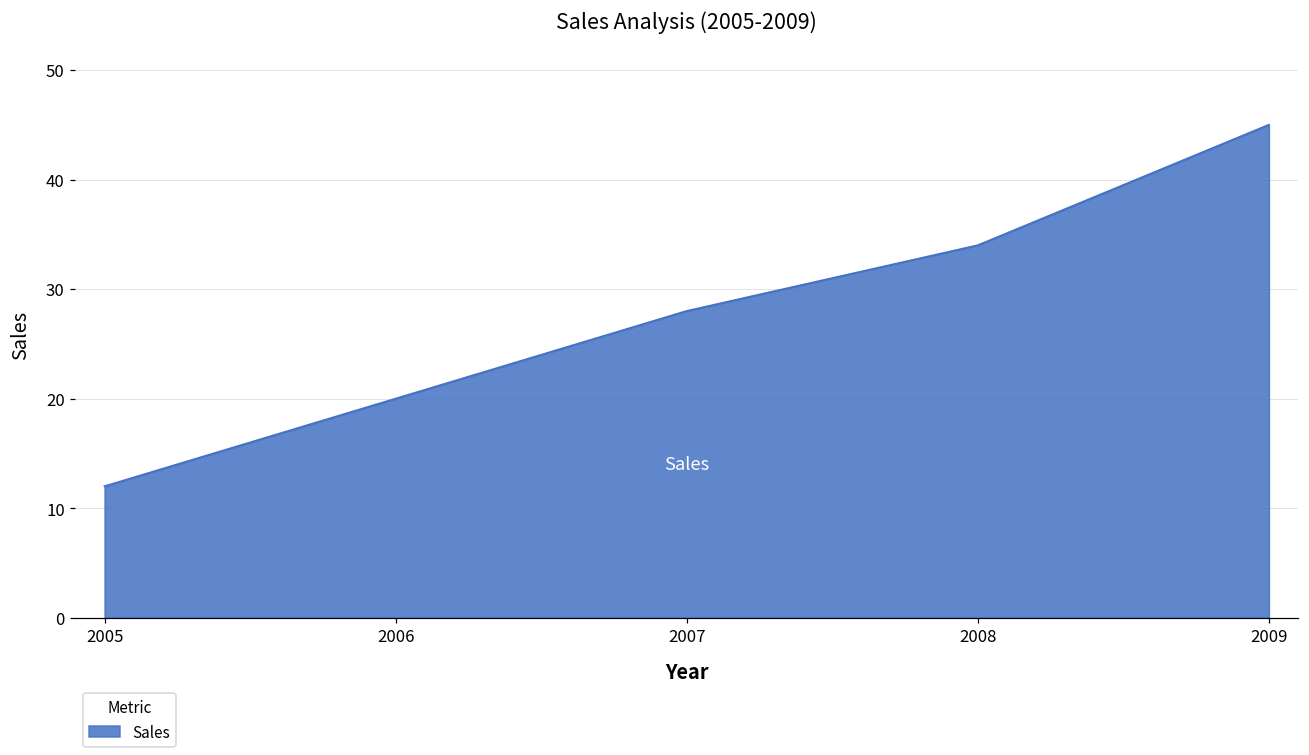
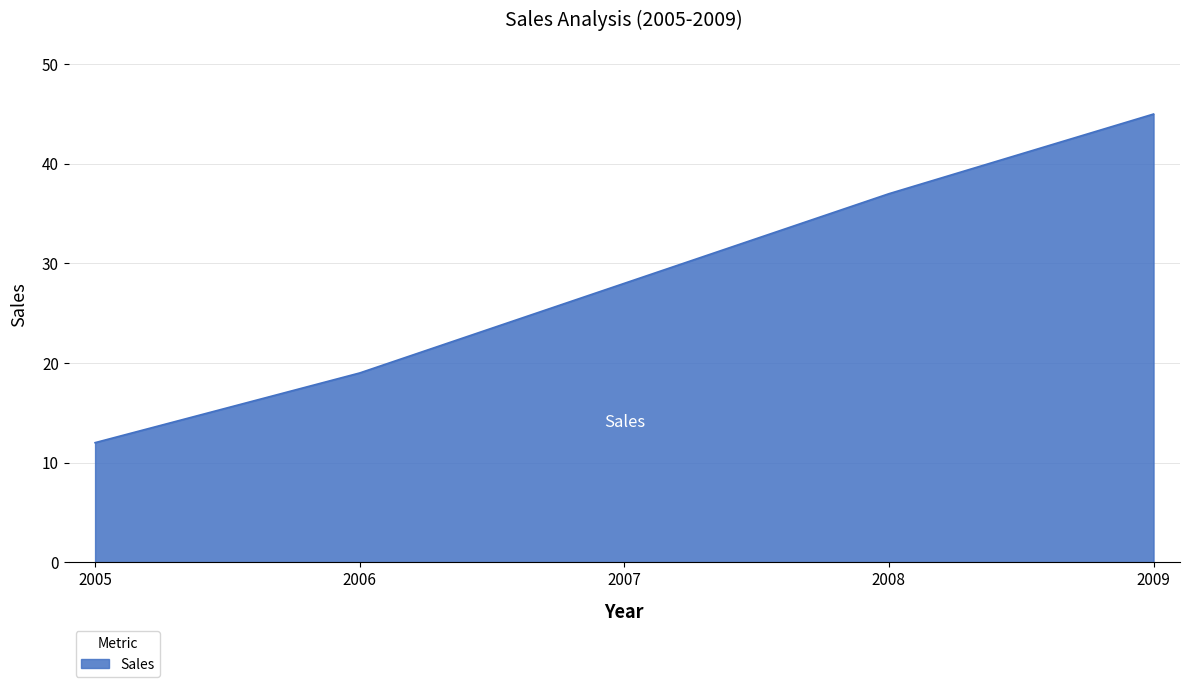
2006: 20 -> 19
2008: 34 -> 37
